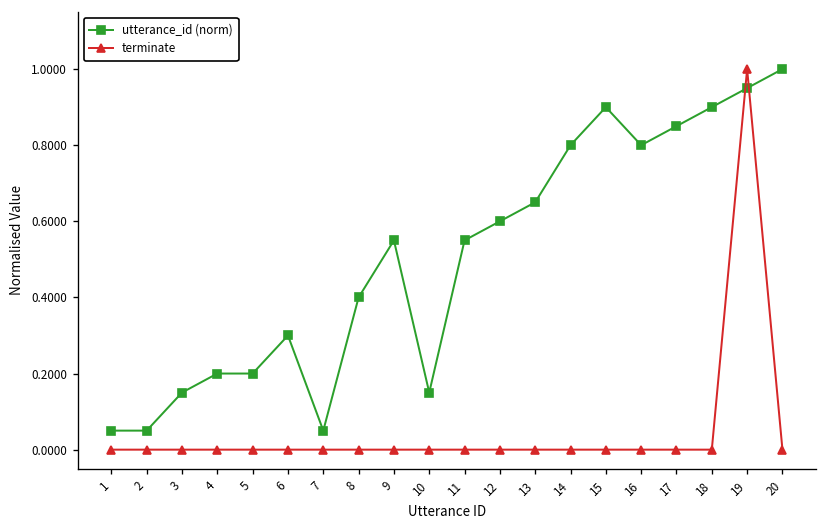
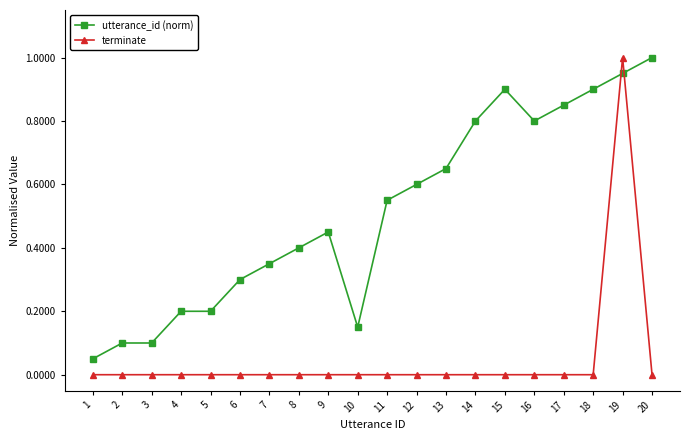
utterance_id (norm), 2: 0.05 -> 0.10
utterance_id (norm), 3: 0.15 -> 0.10
utterance_id (norm), 7: 0.05 -> 0.35
utterance_id (norm), 9: 0.55 -> 0.45
